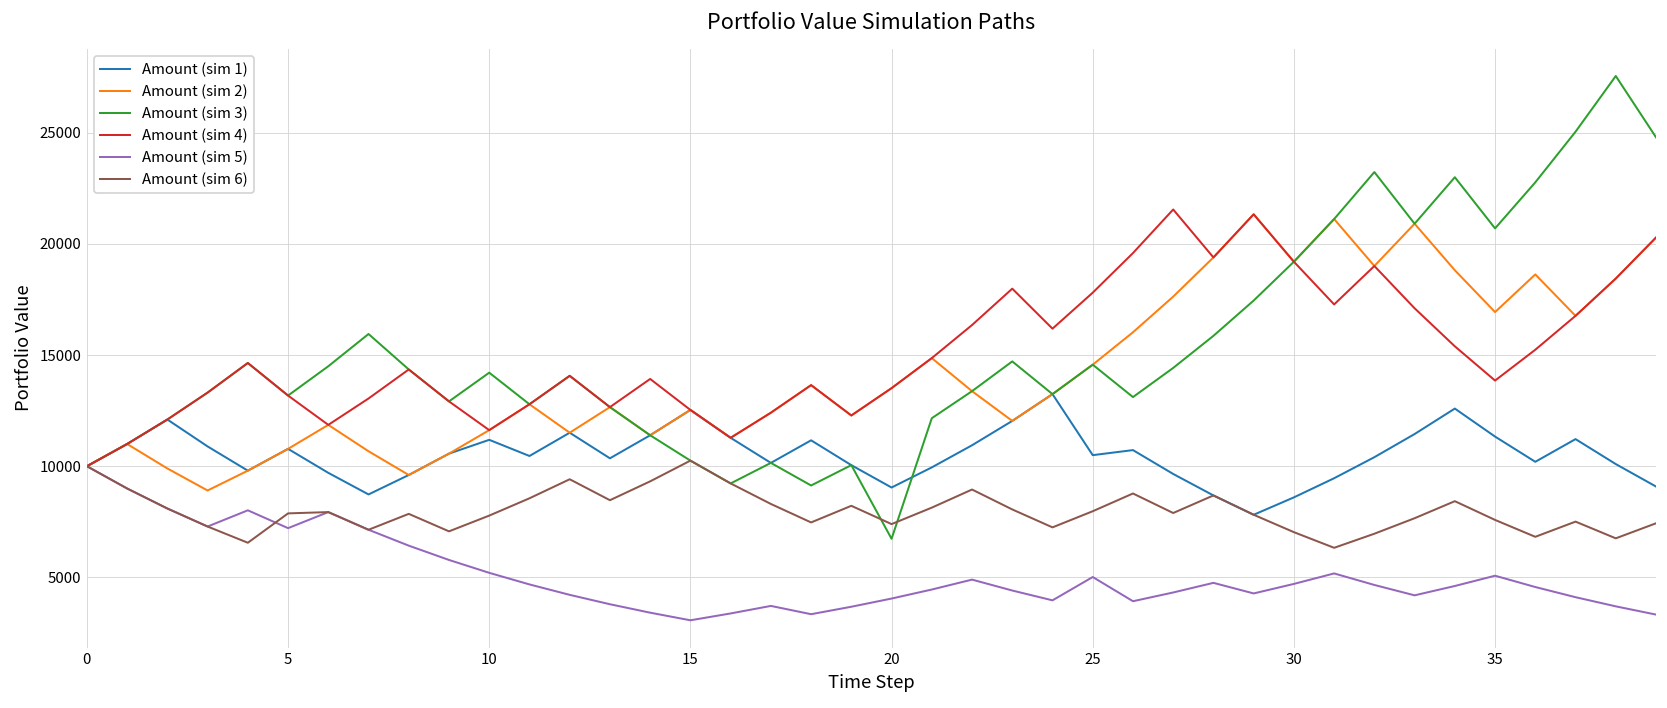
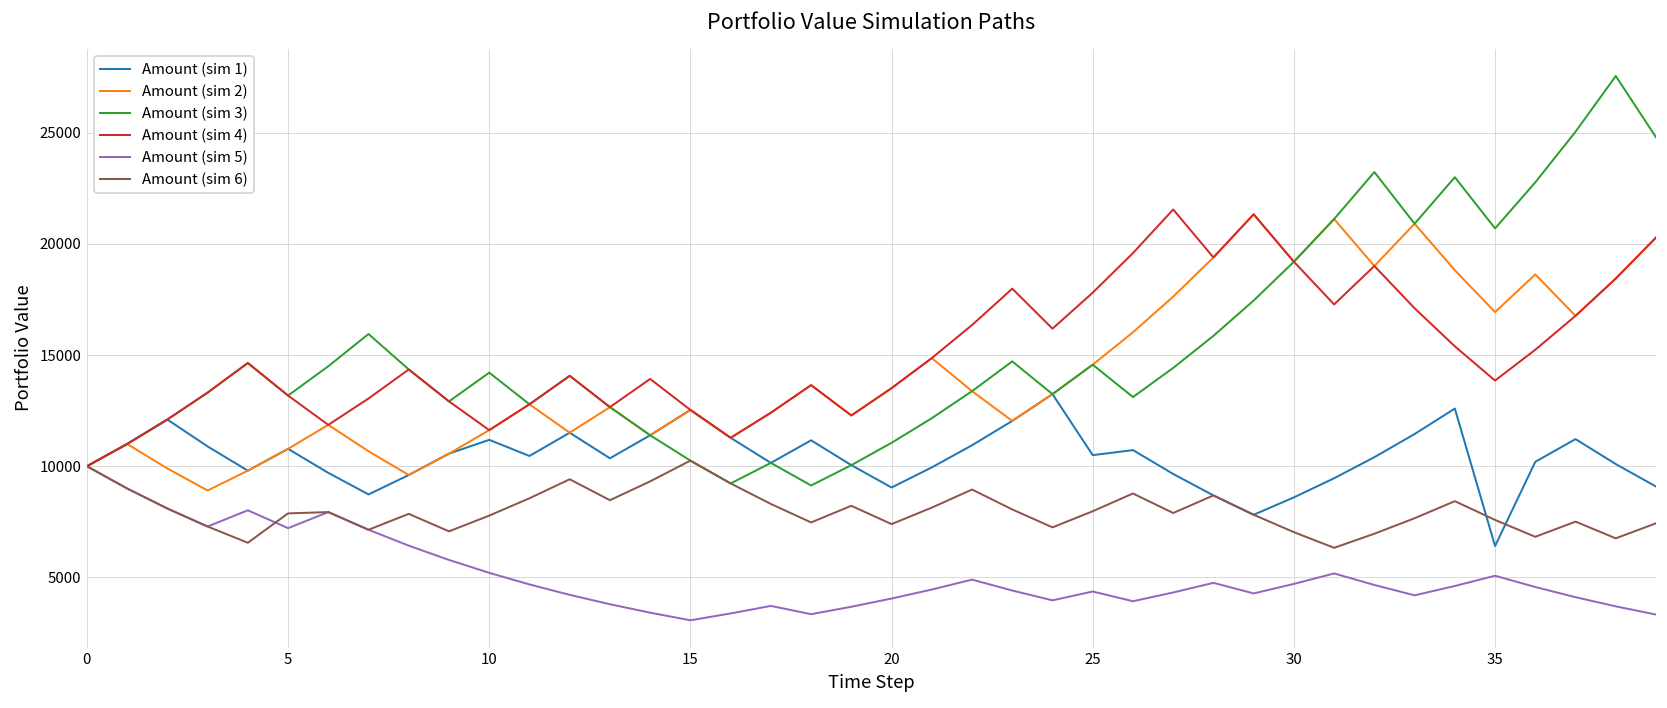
Amount (sim 3), 20: 6700 -> 11100
Amount (sim 5), 25: 5000 -> 4400
Amount (sim 1), 35: 11300 -> 6400
